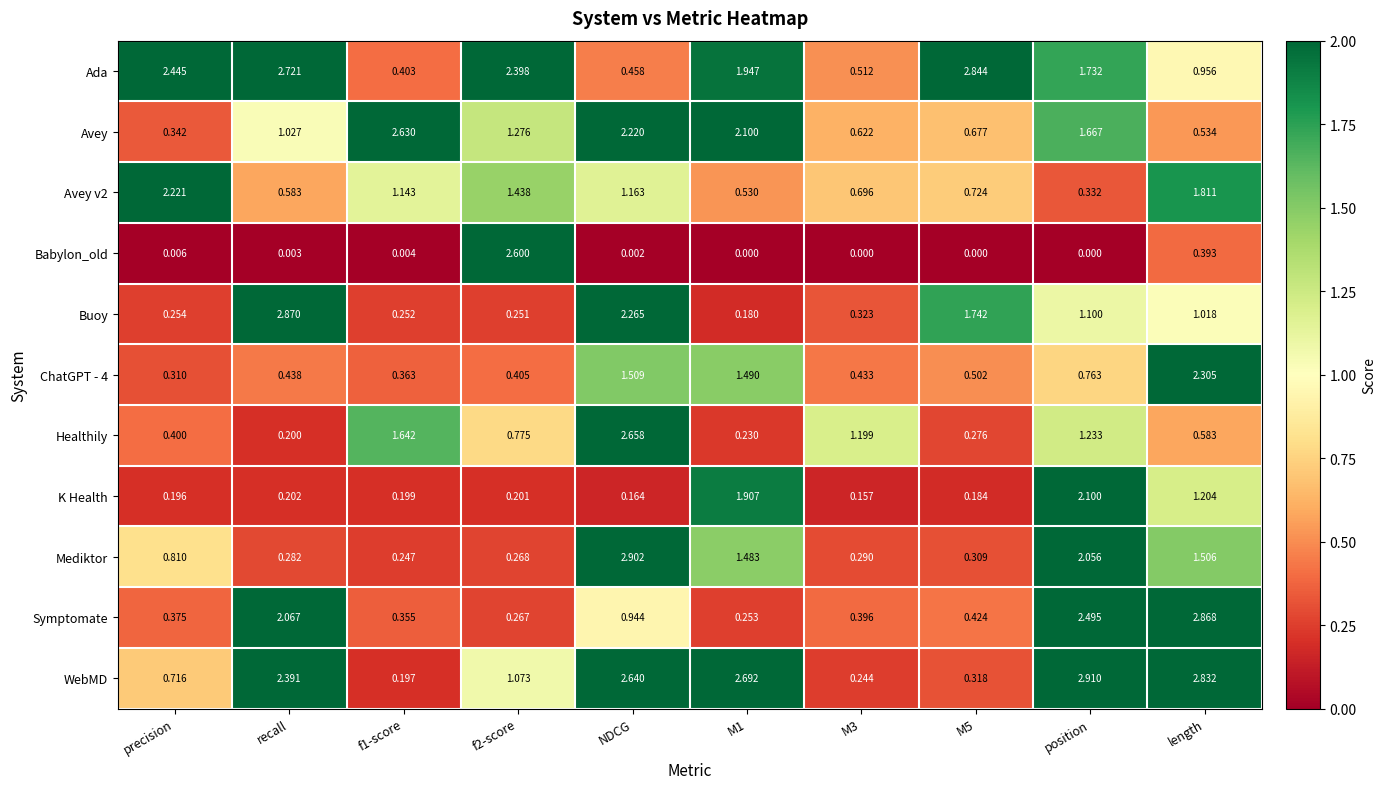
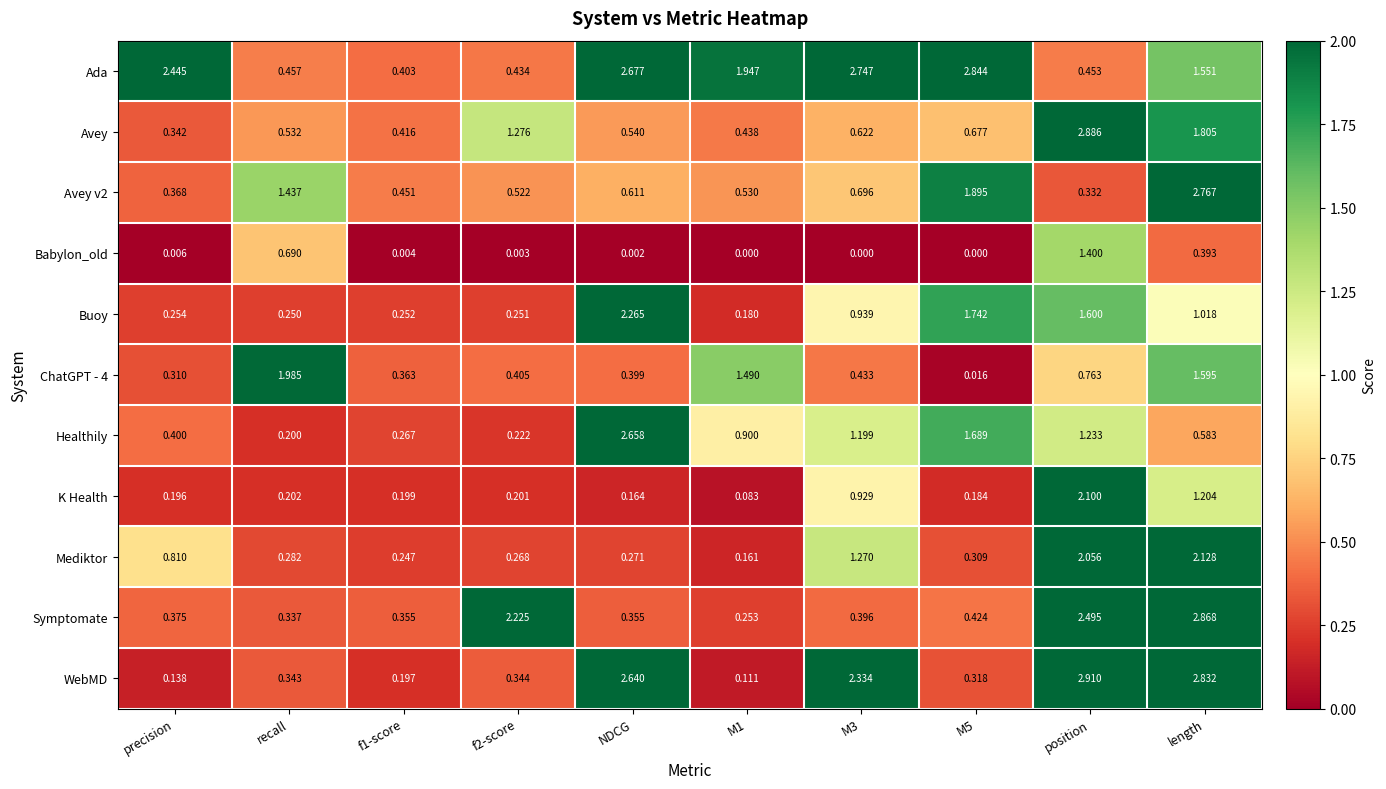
Ada, recall: 2.721 -> 0.457
Ada, f2-score: 2.398 -> 0.434
Ada, NDCG: 0.458 -> 2.677
Ada, M3: 0.512 -> 2.747
Ada, position: 1.732 -> 0.453
Ada, length: 0.956 -> 1.551
Avey, recall: 1.027 -> 0.532
Avey, f1-score: 2.630 -> 0.416
Avey, NDCG: 2.220 -> 0.540
Avey, M1: 2.100 -> 0.438
Avey, position: 1.667 -> 2.886
Avey, length: 0.534 -> 1.805
Avey v2, precision: 2.221 -> 0.368
Avey v2, recall: 0.583 -> 1.437
Avey v2, f1-score: 1.143 -> 0.451
Avey v2, f2-score: 1.438 -> 0.522
Avey v2, NDCG: 1.163 -> 0.611
Avey v2, M5: 0.724 -> 1.895
Avey v2, length: 1.811 -> 2.767
Babylon_old, recall: 0.003 -> 0.690
Babylon_old, f2-score: 2.600 -> 0.003
Babylon_old, position: 0.000 -> 1.400
Buoy, recall: 2.870 -> 0.250
Buoy, M3: 0.323 -> 0.939
Buoy, position: 1.100 -> 1.600
ChatGPT - 4, recall: 0.438 -> 1.985
ChatGPT - 4, NDCG: 1.509 -> 0.399
ChatGPT - 4, M5: 0.502 -> 0.016
ChatGPT - 4, length: 2.305 -> 1.595
Healthily, f1-score: 1.642 -> 0.267
Healthily, f2-score: 0.775 -> 0.222
Healthily, M1: 0.230 -> 0.900
Healthily, M5: 0.276 -> 1.689
K Health, M1: 1.907 -> 0.083
K Health, M3: 0.157 -> 0.929
Mediktor, NDCG: 2.902 -> 0.271
Mediktor, M1: 1.483 -> 0.161
Mediktor, M3: 0.290 -> 1.270
Mediktor, length: 1.506 -> 2.128
Symptomate, recall: 2.067 -> 0.337
Symptomate, f2-score: 0.267 -> 2.225
Symptomate, NDCG: 0.944 -> 0.355
WebMD, precision: 0.716 -> 0.138
WebMD, recall: 2.391 -> 0.343
WebMD, f2-score: 1.073 -> 0.344
WebMD, M1: 2.692 -> 0.111
WebMD, M3: 0.244 -> 2.334
